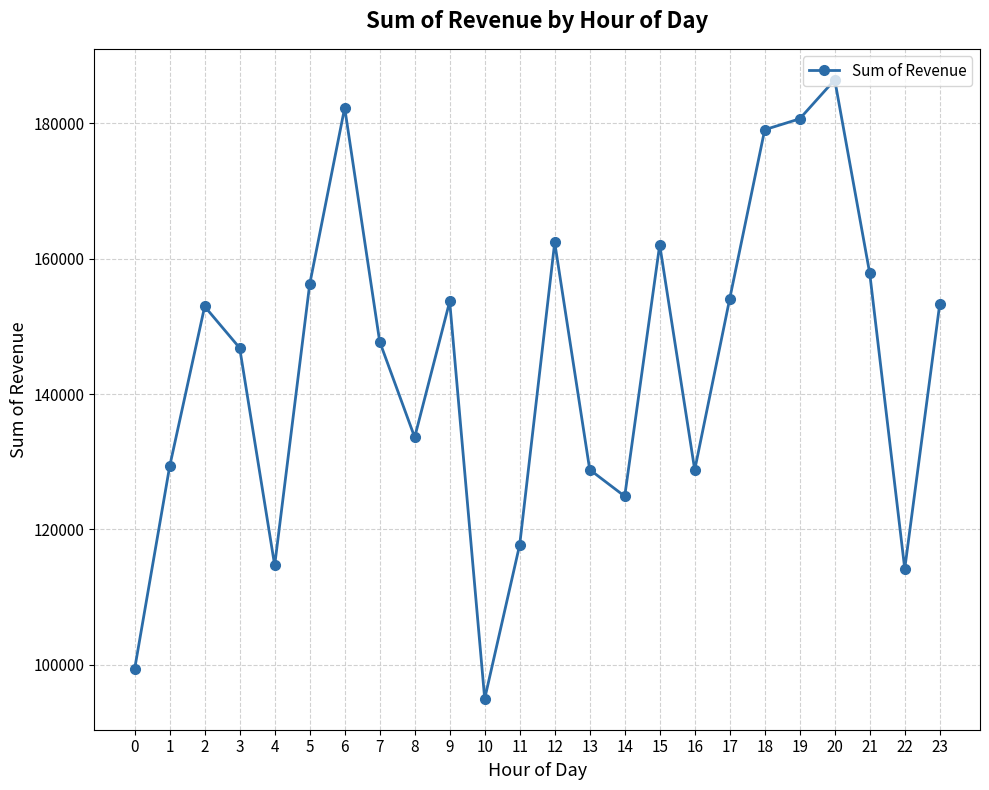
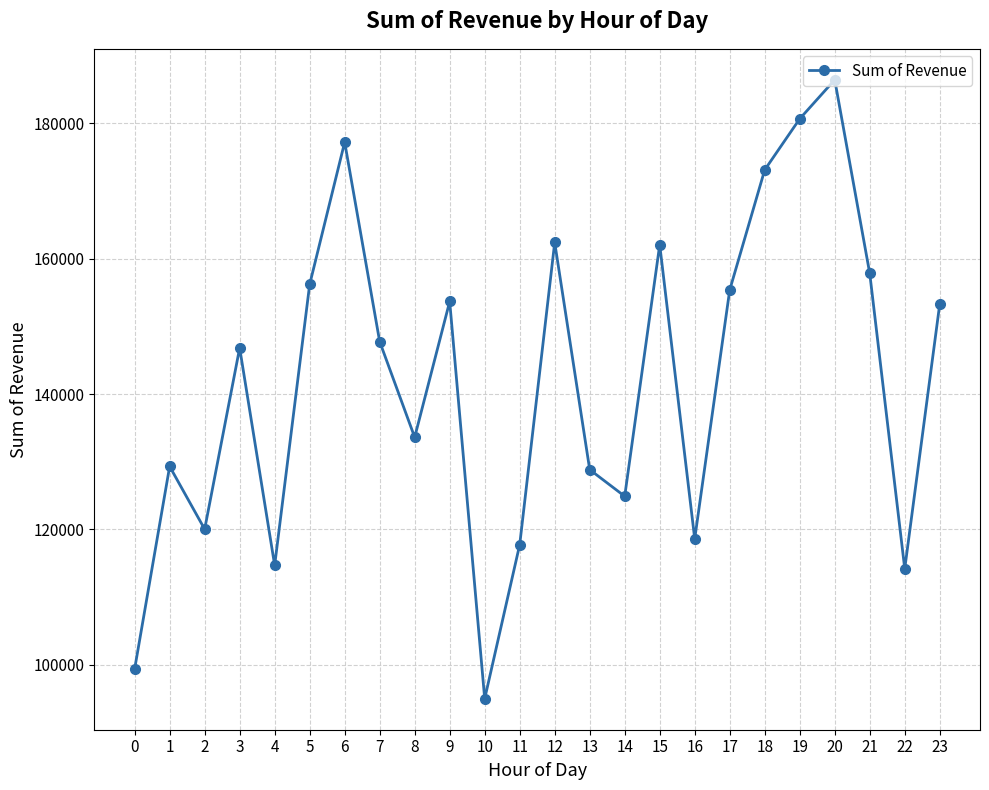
2: 153000 -> 120000
6: 182000 -> 177000
16: 129000 -> 119000
17: 154000 -> 155000
18: 179000 -> 173000
